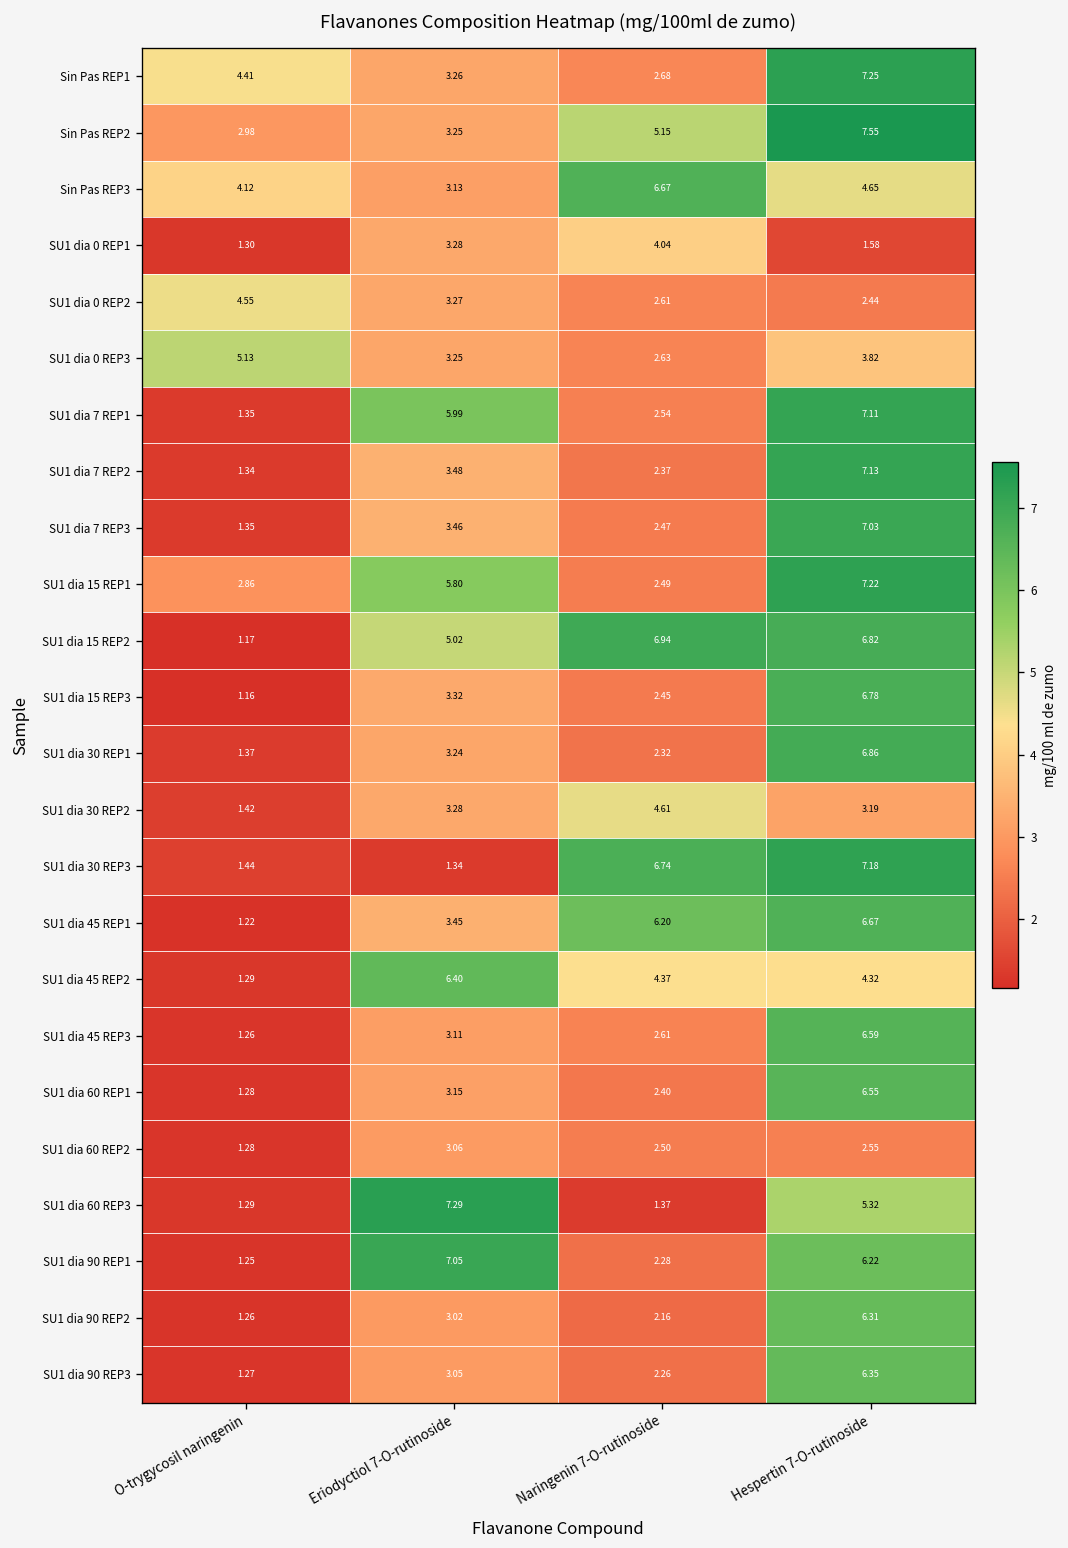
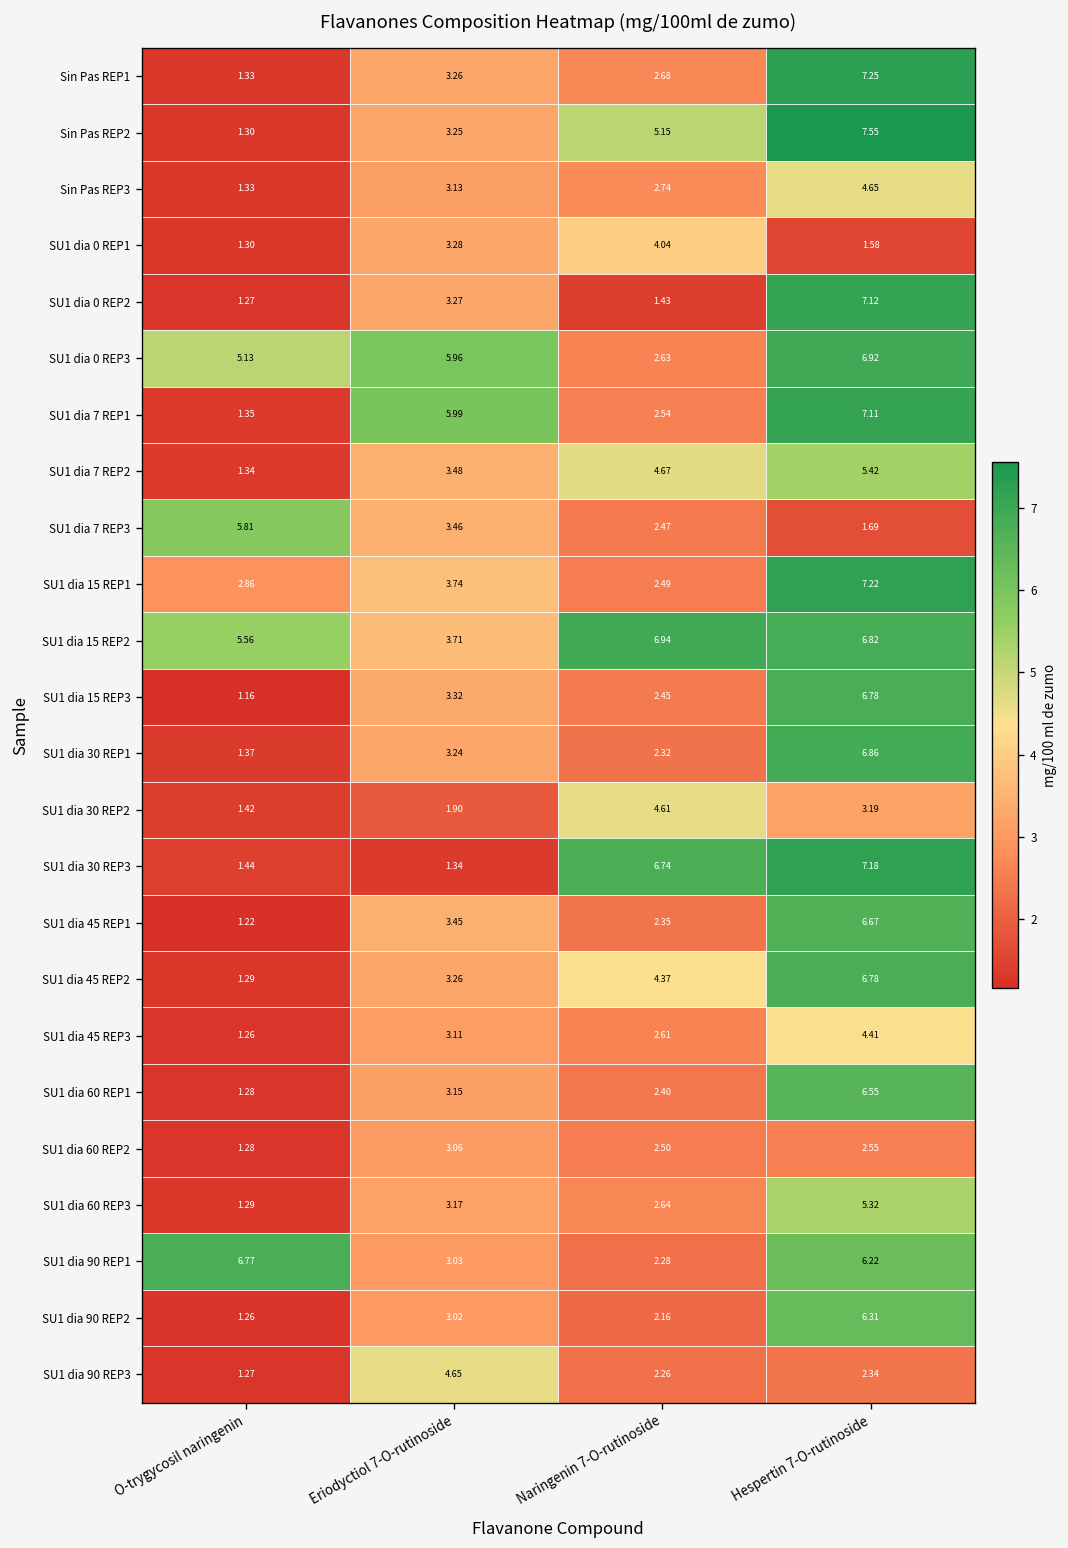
Sin Pas REP1, O-trygycosil naringenin: 4.41 -> 1.33
Sin Pas REP2, O-trygycosil naringenin: 2.98 -> 1.30
Sin Pas REP3, O-trygycosil naringenin: 4.12 -> 1.33
Sin Pas REP3, Naringenin 7-O-rutinoside: 6.67 -> 2.74
SU1 dia 0 REP2, O-trygycosil naringenin: 4.55 -> 1.27
SU1 dia 0 REP2, Naringenin 7-O-rutinoside: 2.61 -> 1.43
SU1 dia 0 REP2, Hespertin 7-O-rutinoside: 2.44 -> 7.12
SU1 dia 0 REP3, Eriodyctiol 7-O-rutinoside: 3.25 -> 5.96
SU1 dia 0 REP3, Hespertin 7-O-rutinoside: 3.82 -> 6.92
SU1 dia 7 REP2, Naringenin 7-O-rutinoside: 2.37 -> 4.67
SU1 dia 7 REP2, Hespertin 7-O-rutinoside: 7.13 -> 5.42
SU1 dia 7 REP3, O-trygycosil naringenin: 1.35 -> 5.81
SU1 dia 7 REP3, Hespertin 7-O-rutinoside: 7.03 -> 1.69
SU1 dia 15 REP1, Eriodyctiol 7-O-rutinoside: 5.80 -> 3.74
SU1 dia 15 REP2, O-trygycosil naringenin: 1.17 -> 5.56
SU1 dia 15 REP2, Eriodyctiol 7-O-rutinoside: 5.02 -> 3.71
SU1 dia 30 REP2, Eriodyctiol 7-O-rutinoside: 3.28 -> 1.90
SU1 dia 45 REP1, Naringenin 7-O-rutinoside: 6.20 -> 2.35
SU1 dia 45 REP2, Eriodyctiol 7-O-rutinoside: 6.40 -> 3.26
SU1 dia 45 REP2, Hespertin 7-O-rutinoside: 4.32 -> 6.78
SU1 dia 45 REP3, Hespertin 7-O-rutinoside: 6.59 -> 4.41
SU1 dia 60 REP3, Eriodyctiol 7-O-rutinoside: 7.29 -> 3.17
SU1 dia 60 REP3, Naringenin 7-O-rutinoside: 1.37 -> 2.64
SU1 dia 90 REP1, O-trygycosil naringenin: 1.25 -> 6.77
SU1 dia 90 REP1, Eriodyctiol 7-O-rutinoside: 7.05 -> 3.03
SU1 dia 90 REP3, Eriodyctiol 7-O-rutinoside: 3.05 -> 4.65
SU1 dia 90 REP3, Hespertin 7-O-rutinoside: 6.35 -> 2.34
